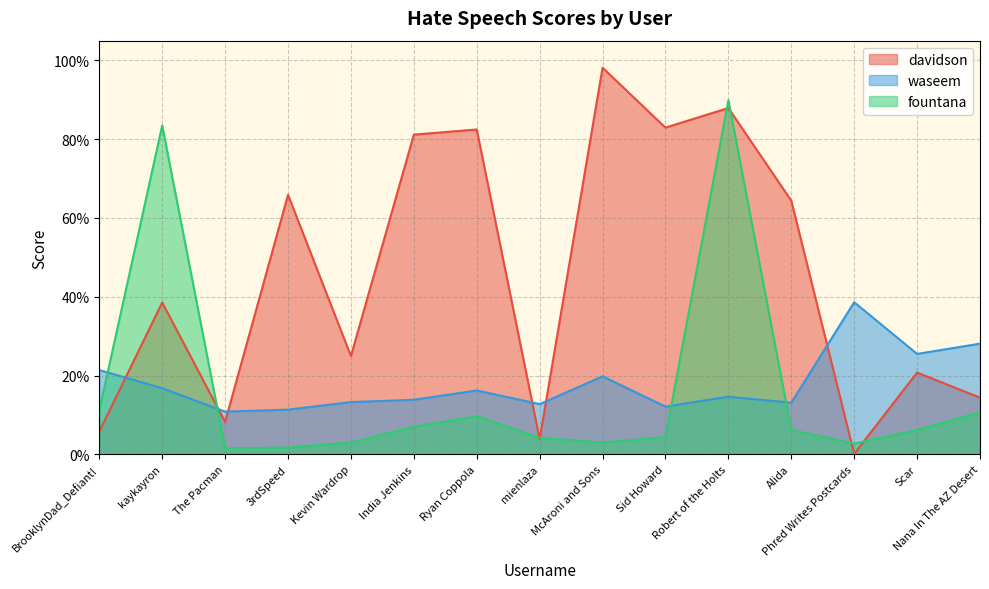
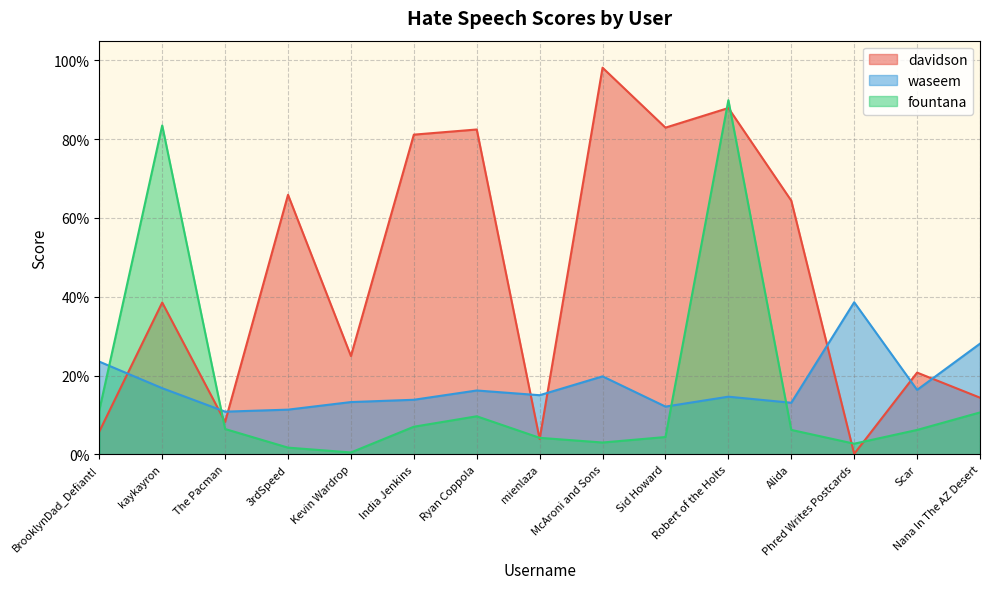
waseem, BrooklynDad_Defiant!: 21% -> 24%
fountana, The Pacman: 2% -> 6%
fountana, Kevin Wardrop: 3% -> 0%
waseem, mienlaza: 13% -> 15%
waseem, Scar: 25% -> 16%
